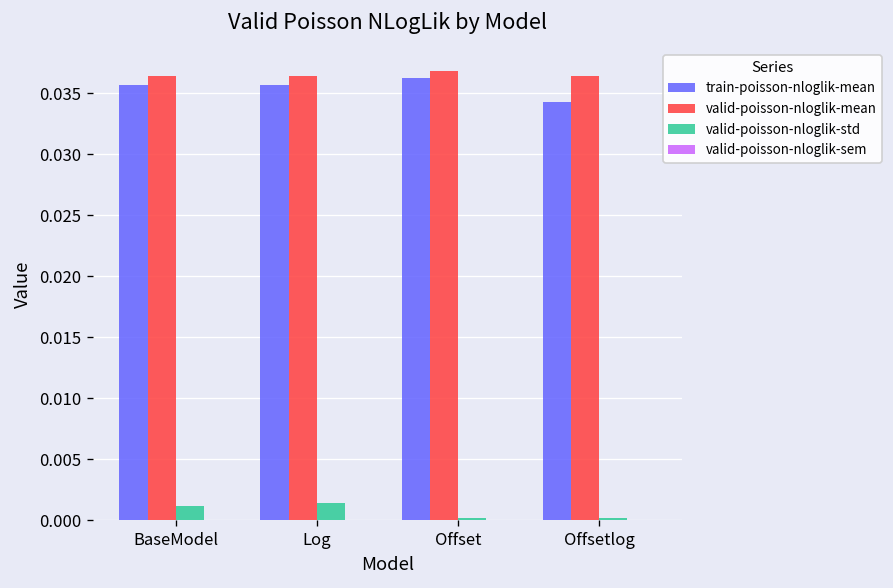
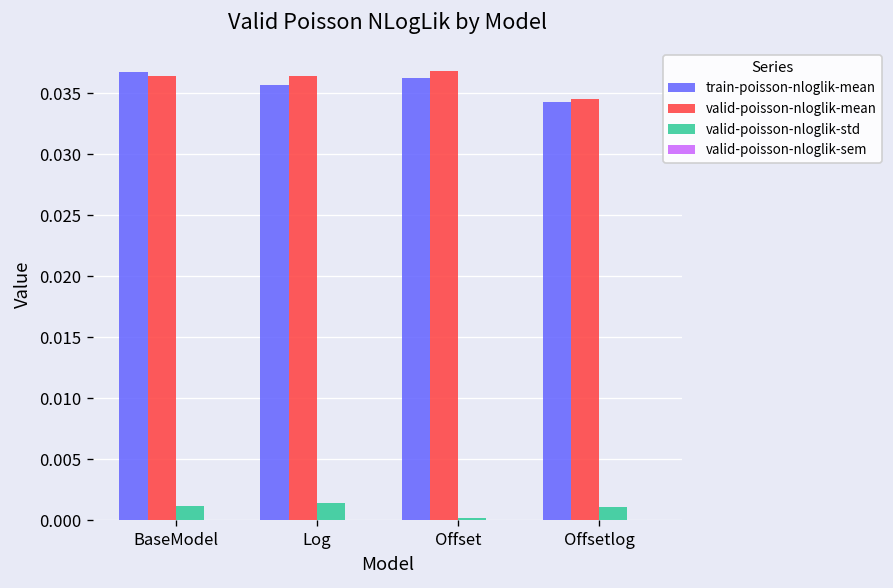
train-poisson-nloglik-mean, BaseModel: 0.0357 -> 0.0367
valid-poisson-nloglik-mean, Offsetlog: 0.0364 -> 0.0345
valid-poisson-nloglik-std, Offsetlog: 0.0002 -> 0.0011
